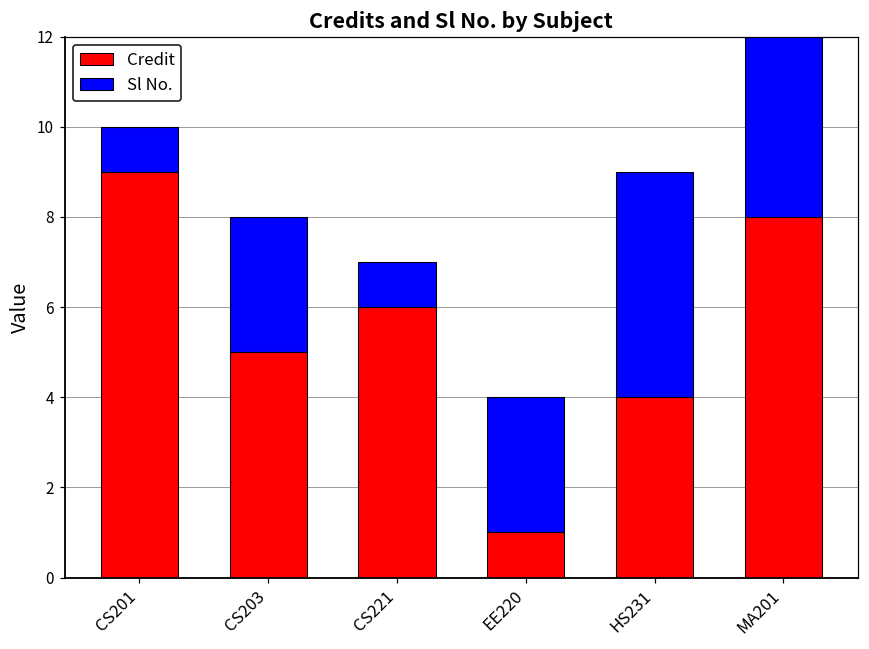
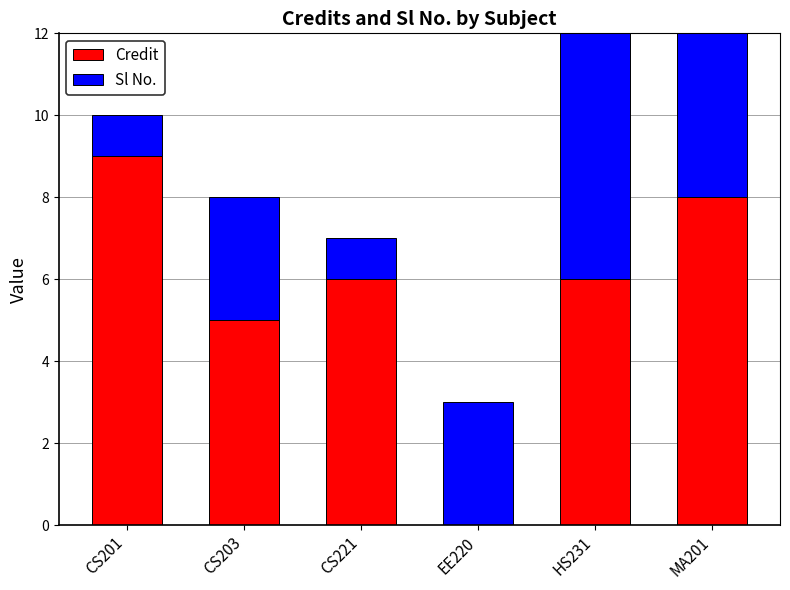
Credit, EE220: 1 -> 0
Credit, HS231: 4 -> 6
Sl No., HS231: 5 -> 6
